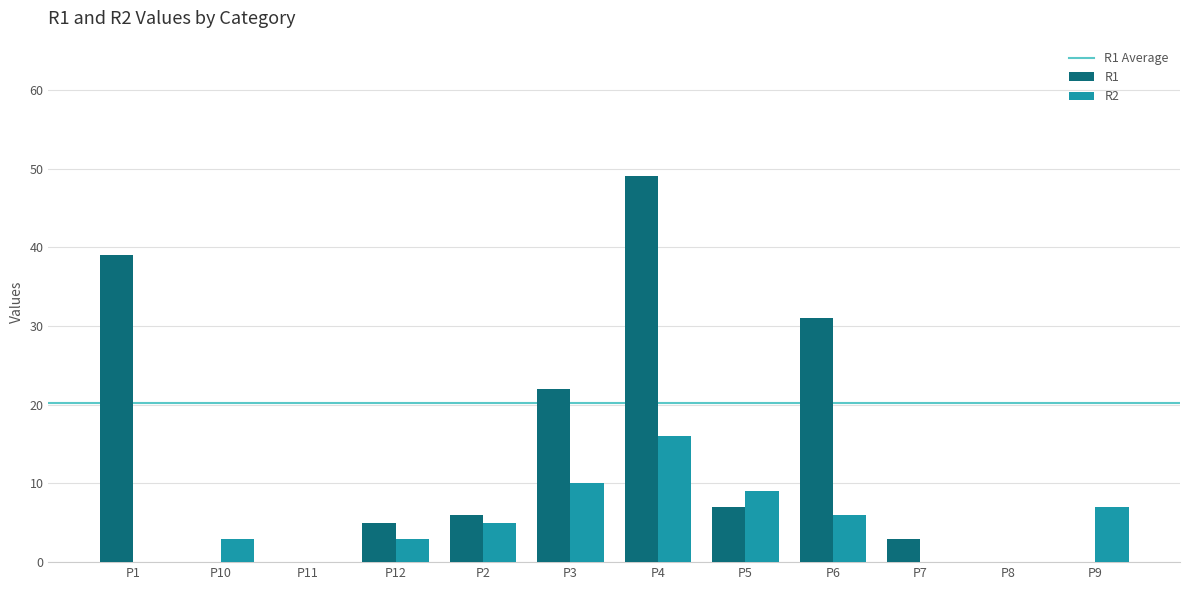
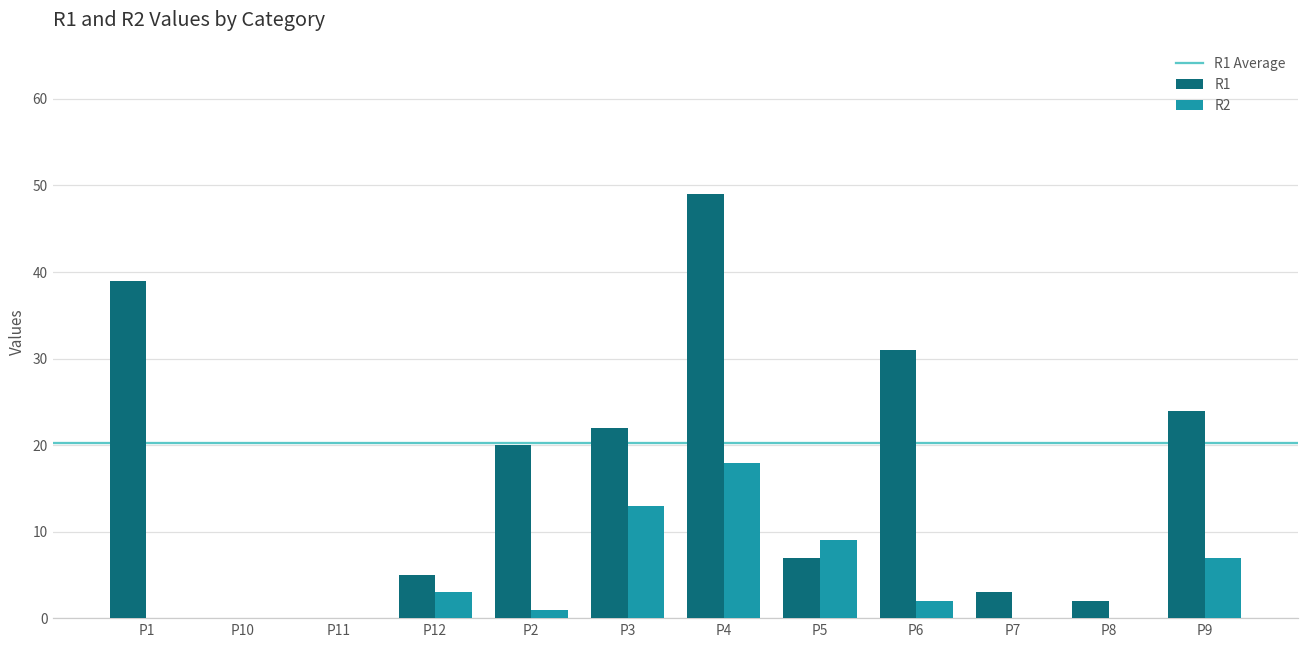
R2, P10: 3 -> 0
R1, P2: 6 -> 20
R2, P2: 5 -> 1
R2, P3: 10 -> 13
R2, P4: 16 -> 18
R2, P6: 6 -> 2
R1, P8: 0 -> 2
R1, P9: 0 -> 24
